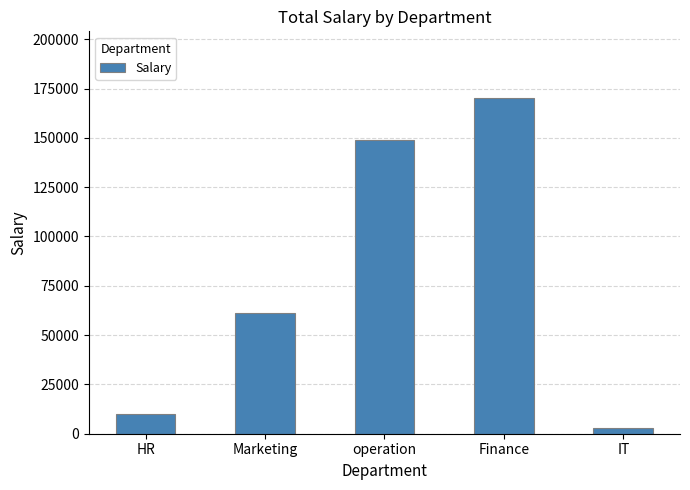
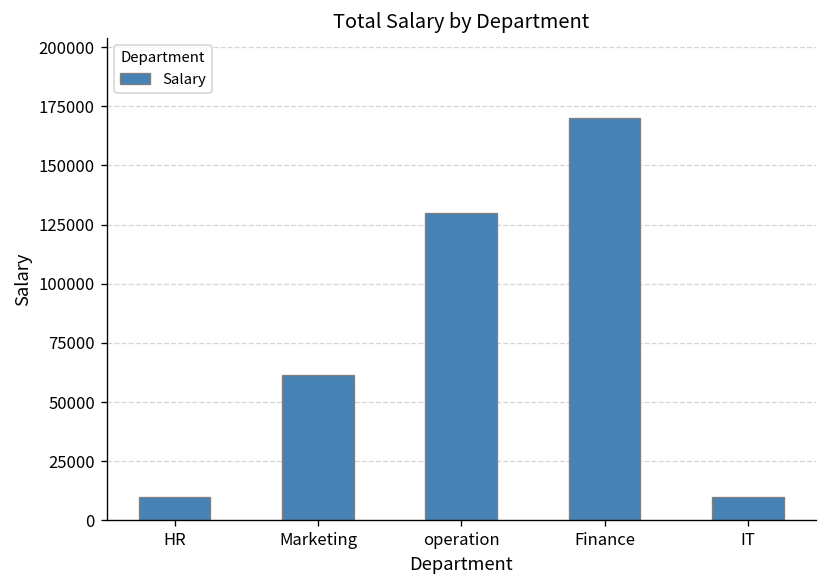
operation: 149000 -> 130000
IT: 3000 -> 10000
